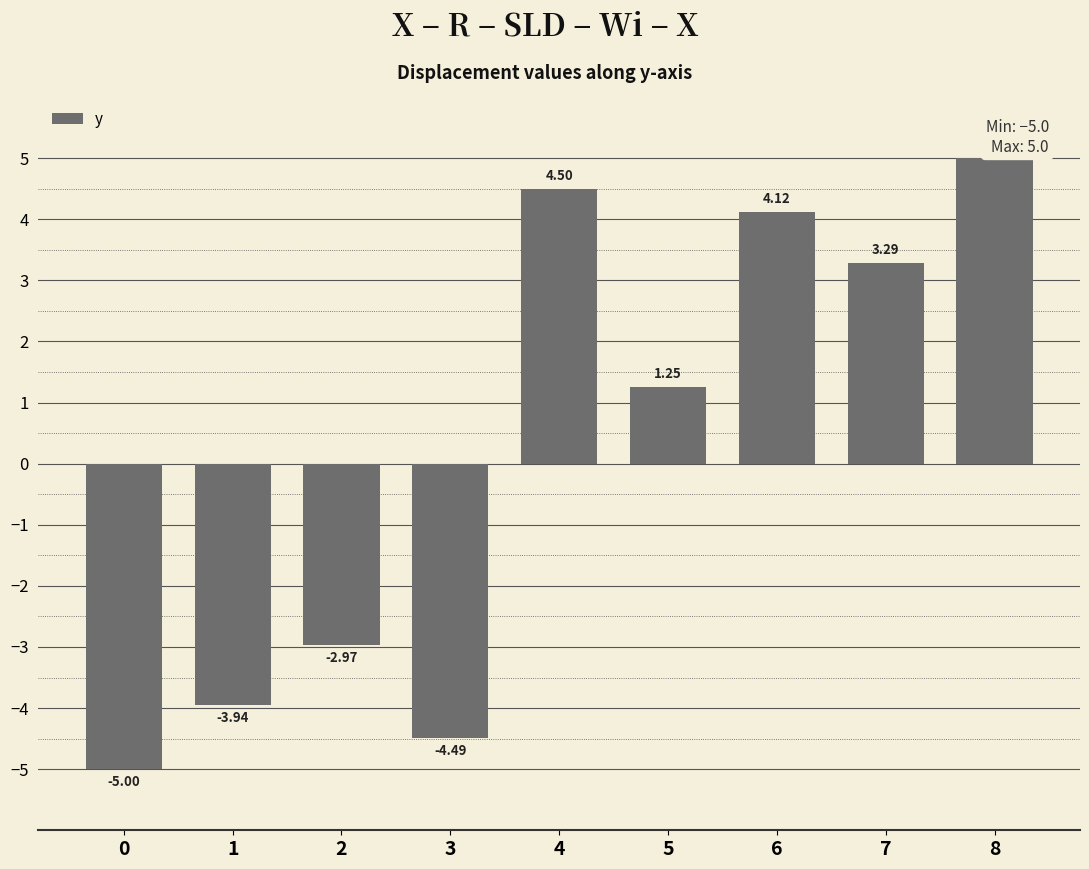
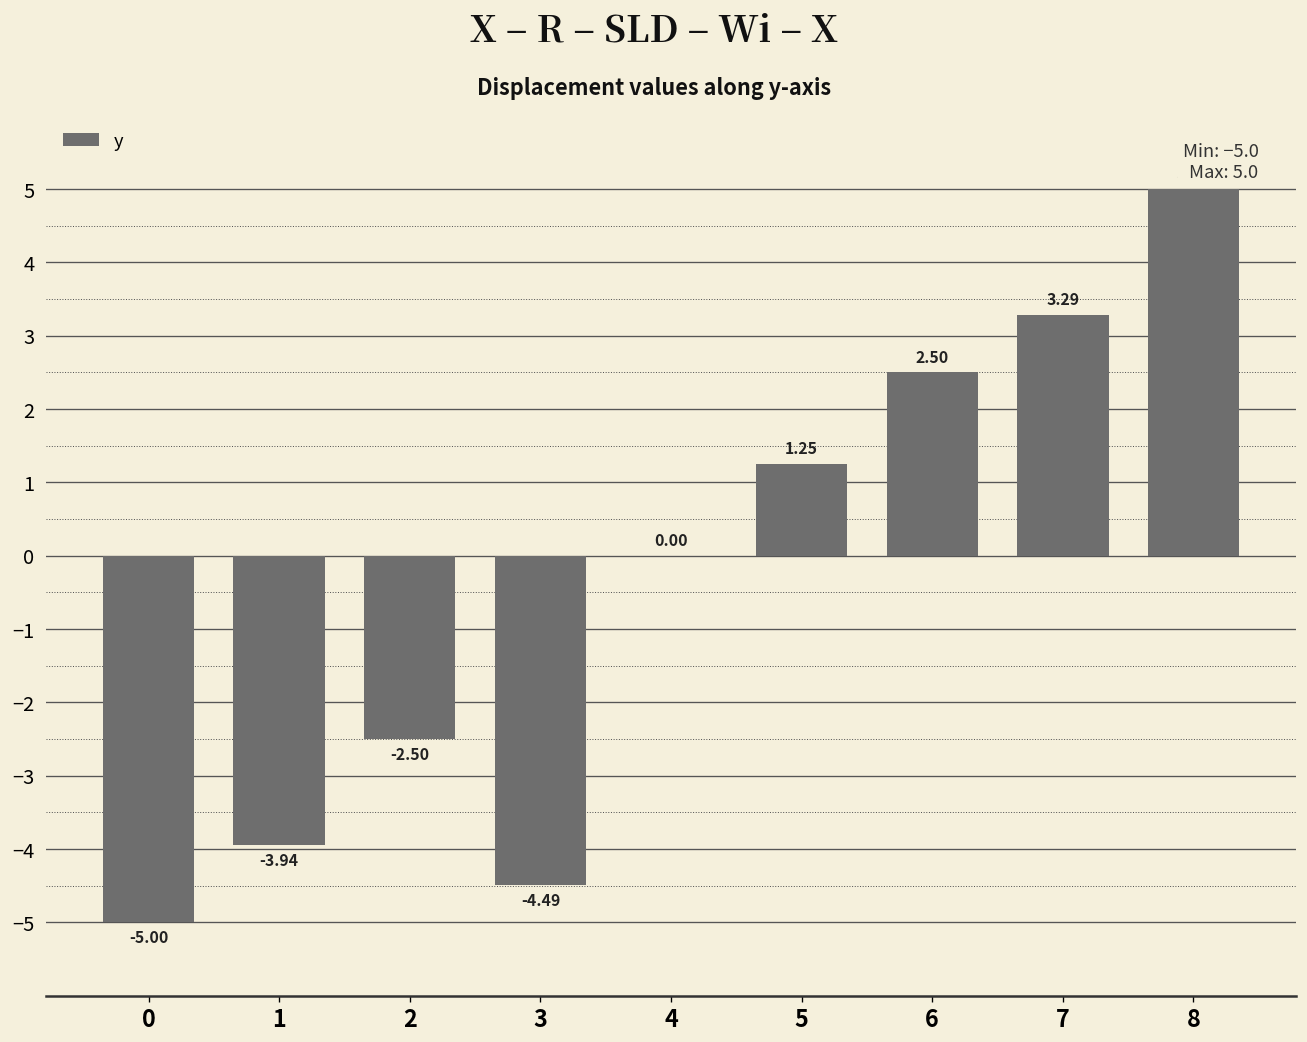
2: -2.97 -> -2.50
4: 4.50 -> 0.00
6: 4.12 -> 2.50
